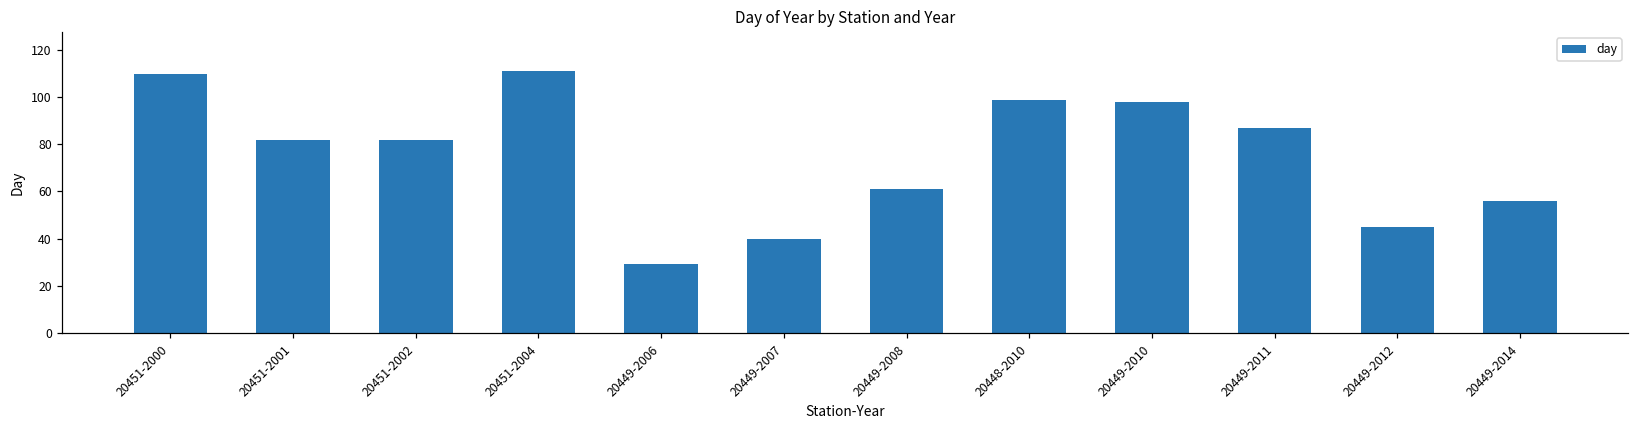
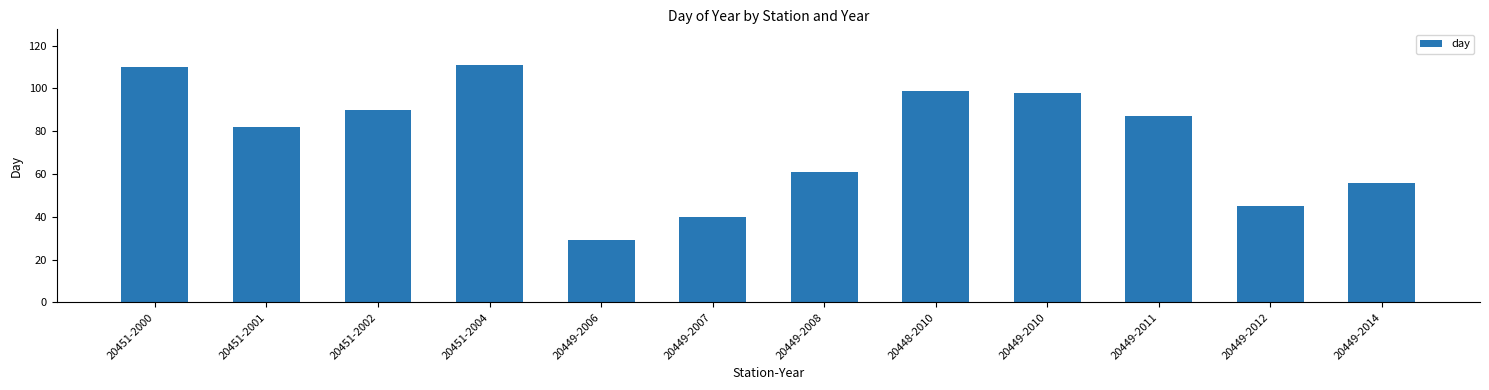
20451-2002: 82 -> 90
